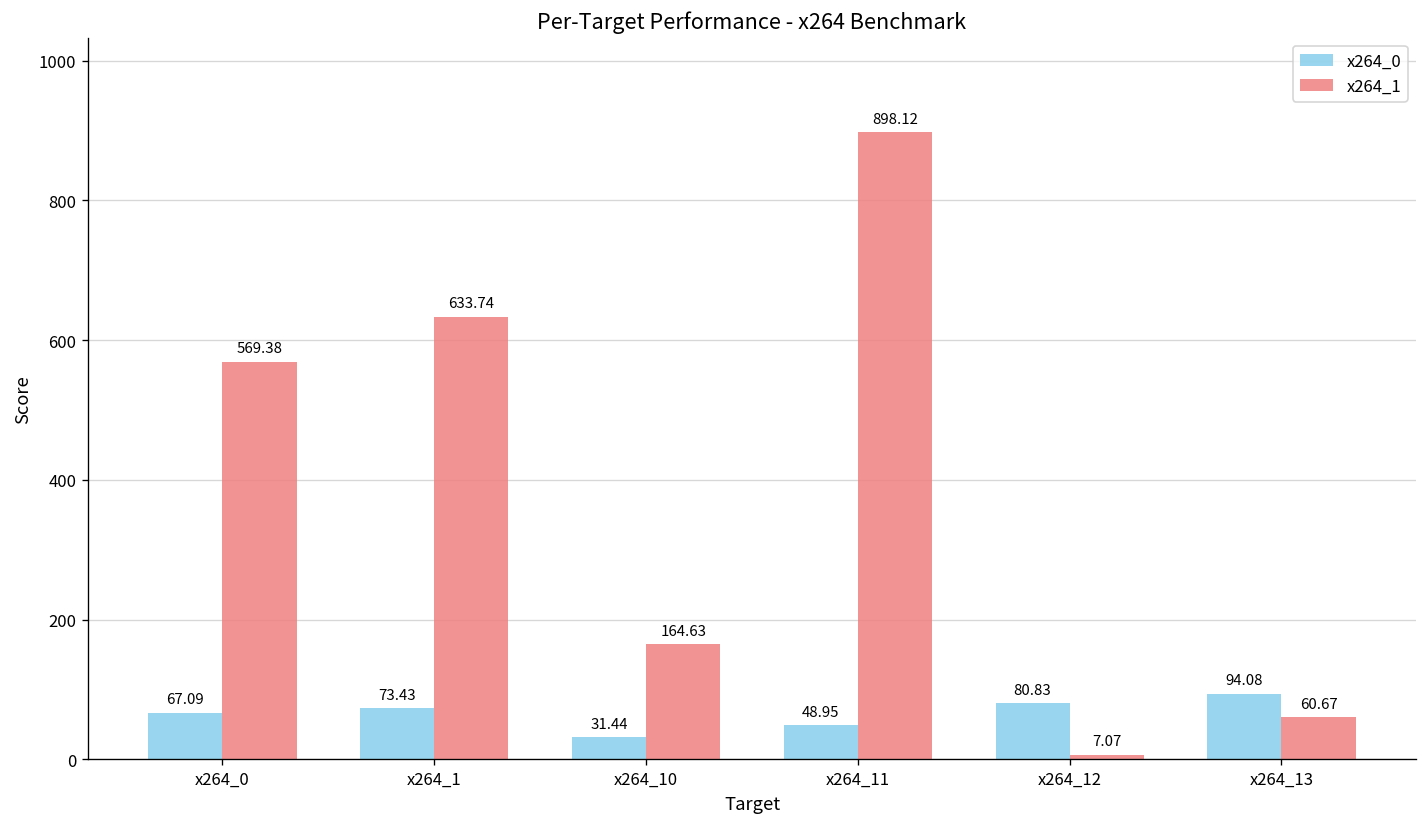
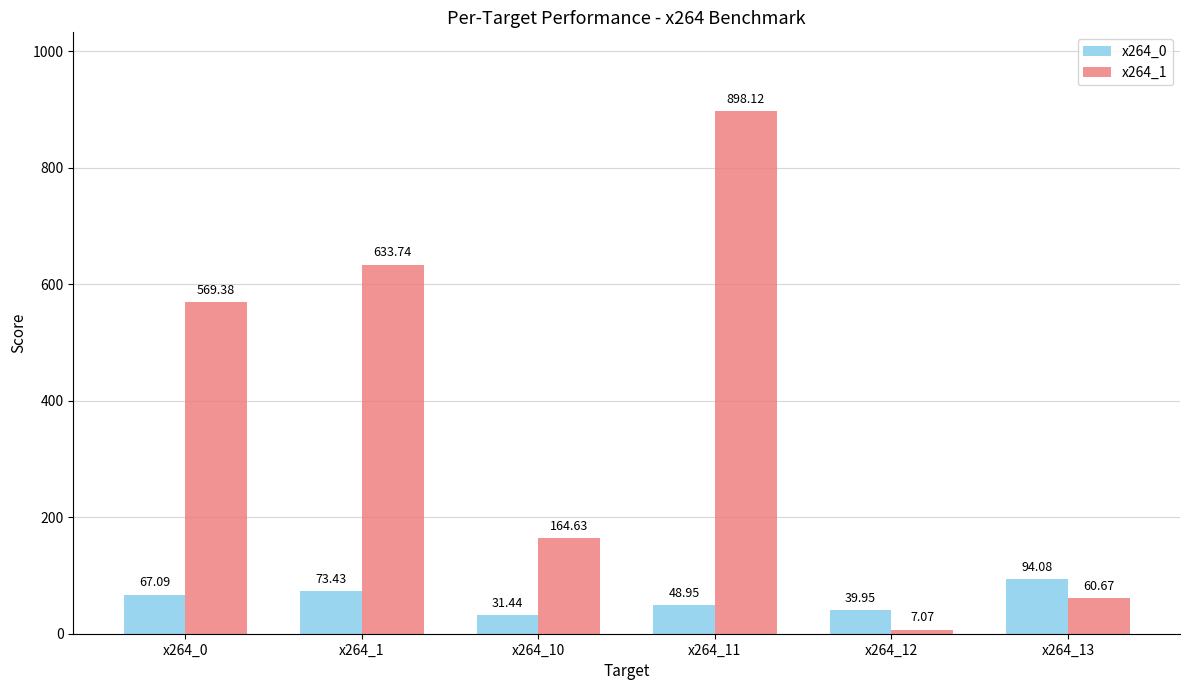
x264_0, x264_12: 80.83 -> 39.95
